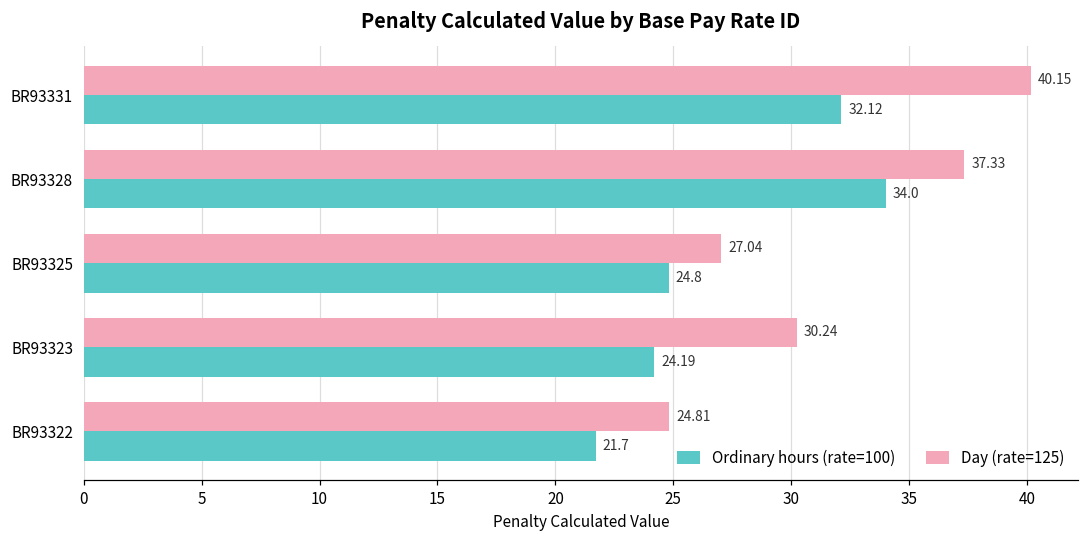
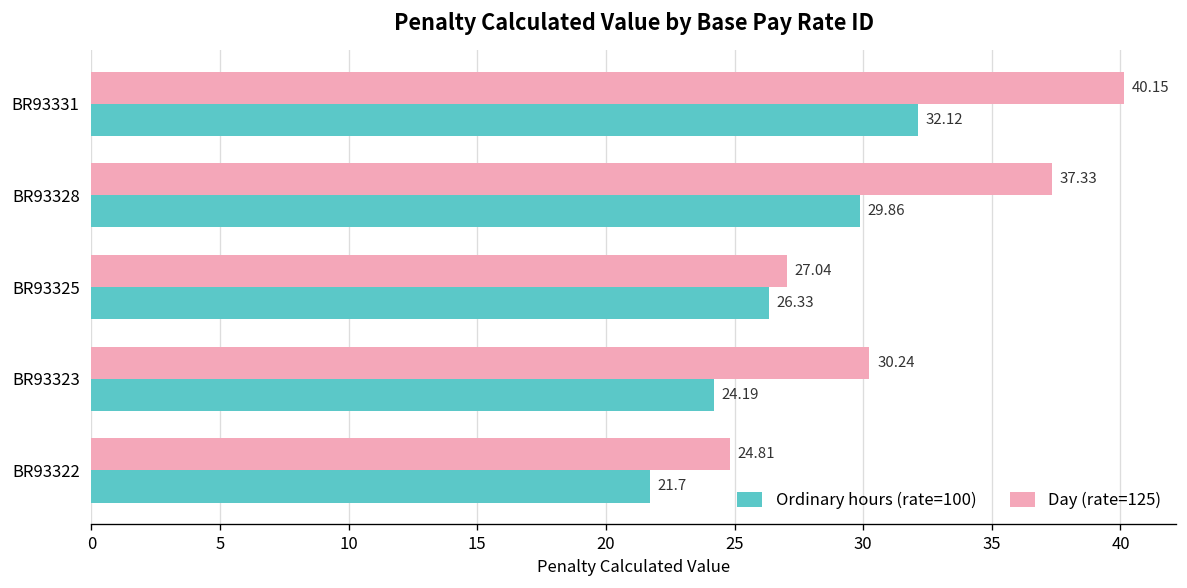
Ordinary hours (rate=100), BR93328: 34.0 -> 29.86
Ordinary hours (rate=100), BR93325: 24.8 -> 26.33
